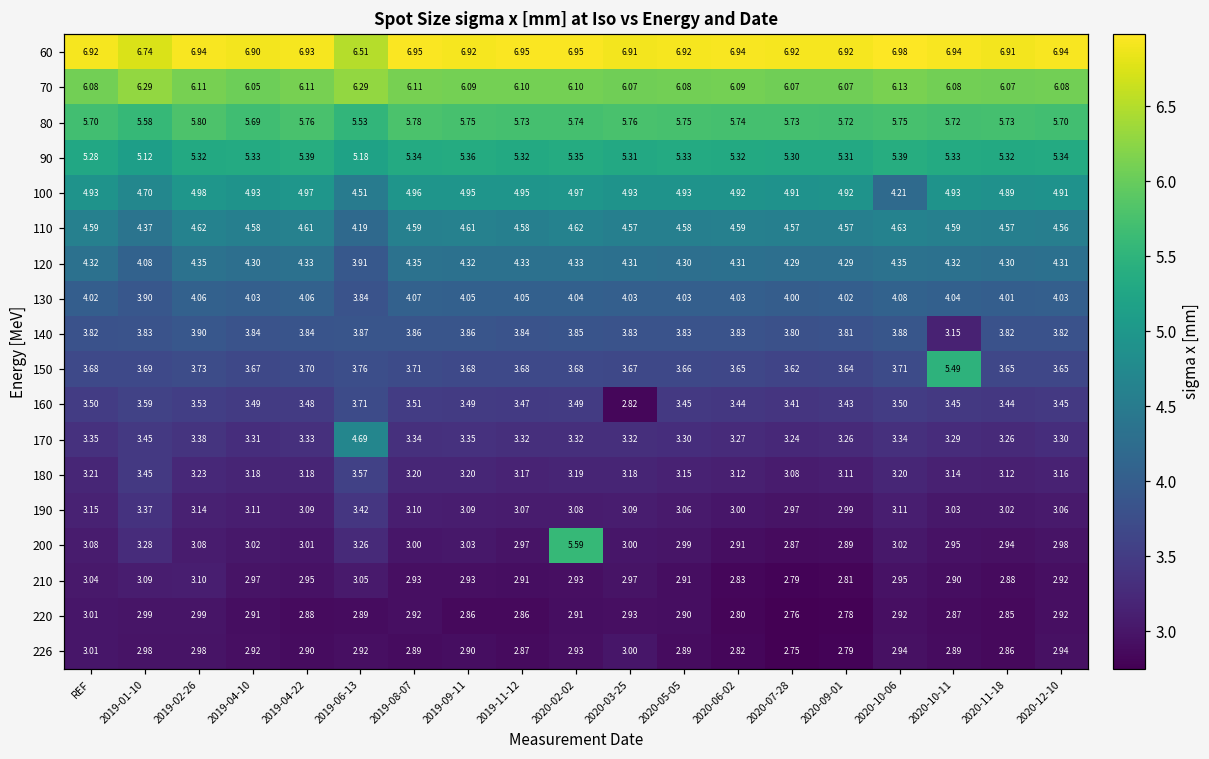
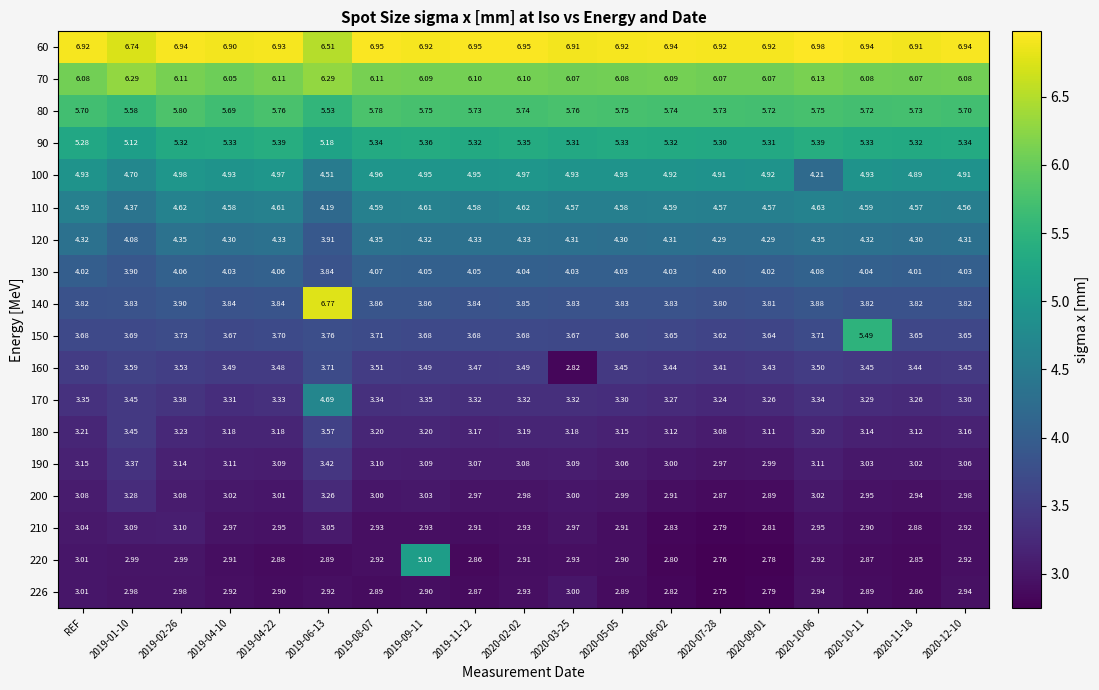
140, 2019-06-13: 3.87 -> 6.77
140, 2020-10-11: 3.15 -> 3.82
200, 2020-02-02: 5.59 -> 2.98
220, 2019-09-11: 2.86 -> 5.10
